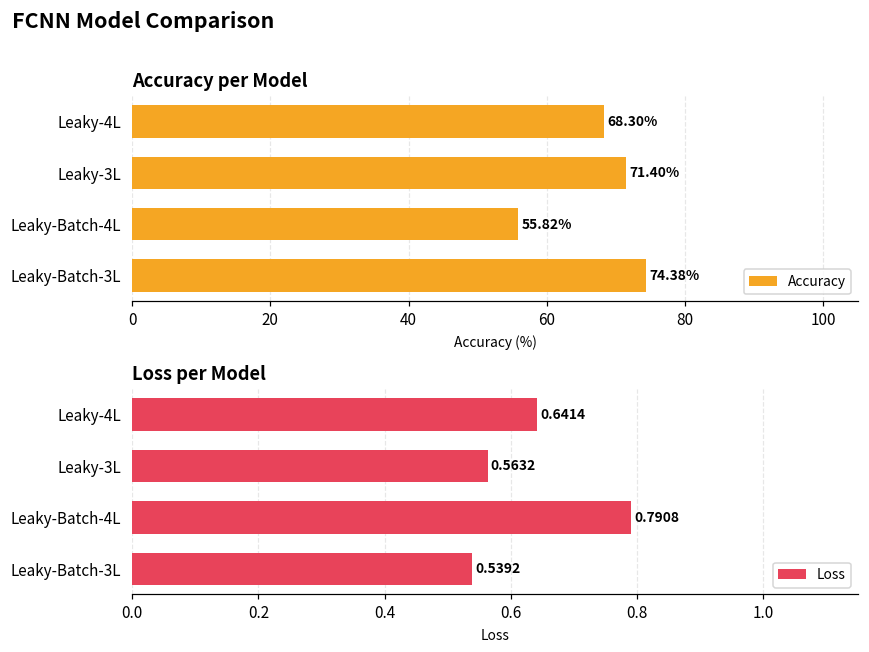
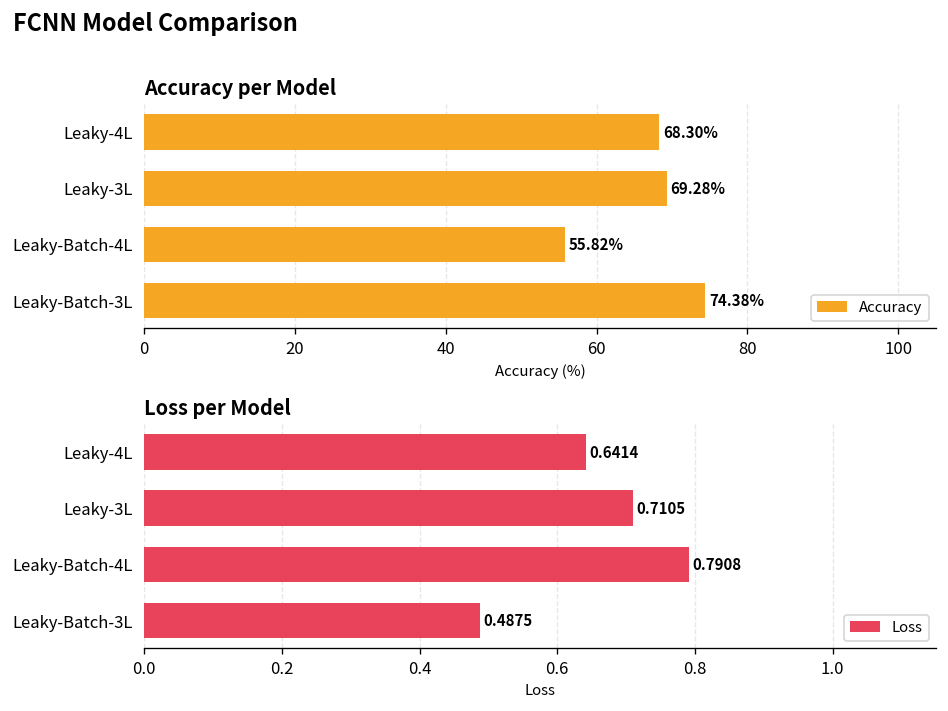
Accuracy per Model, Leaky-3L: 71.40% -> 69.28%
Loss per Model, Leaky-3L: 0.5632 -> 0.7105
Loss per Model, Leaky-Batch-3L: 0.5392 -> 0.4875
